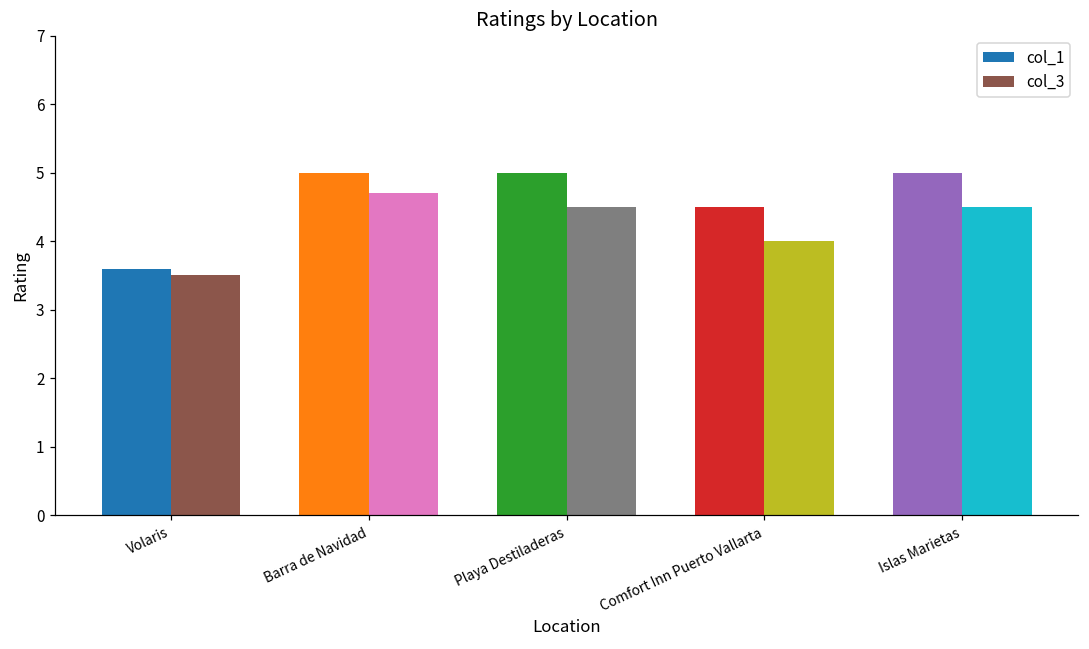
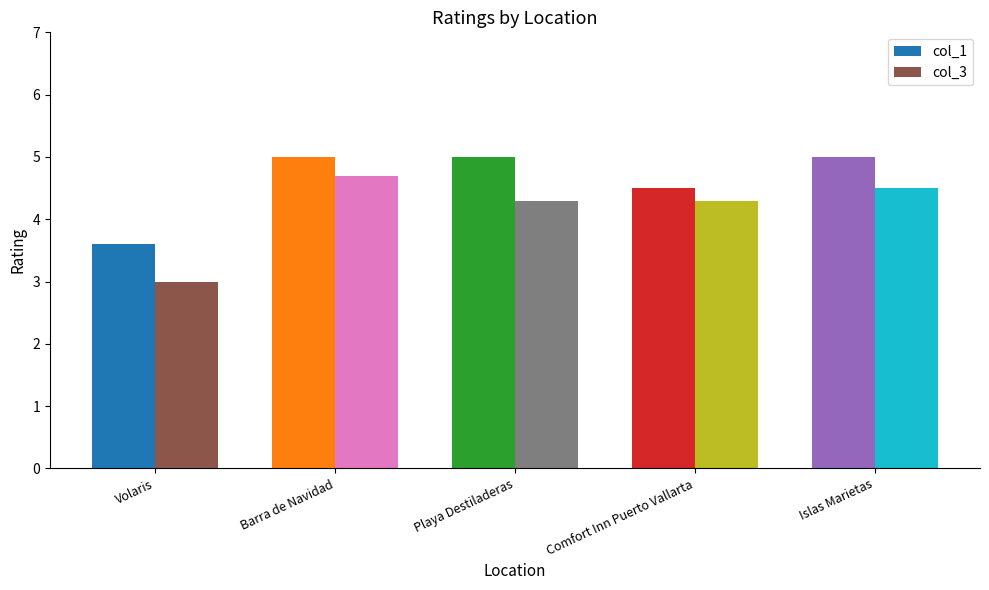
col_3, Volaris: 3.5 -> 3.0
col_3, Playa Destiladeras: 4.5 -> 4.3
col_3, Comfort Inn Puerto Vallarta: 4.0 -> 4.3
